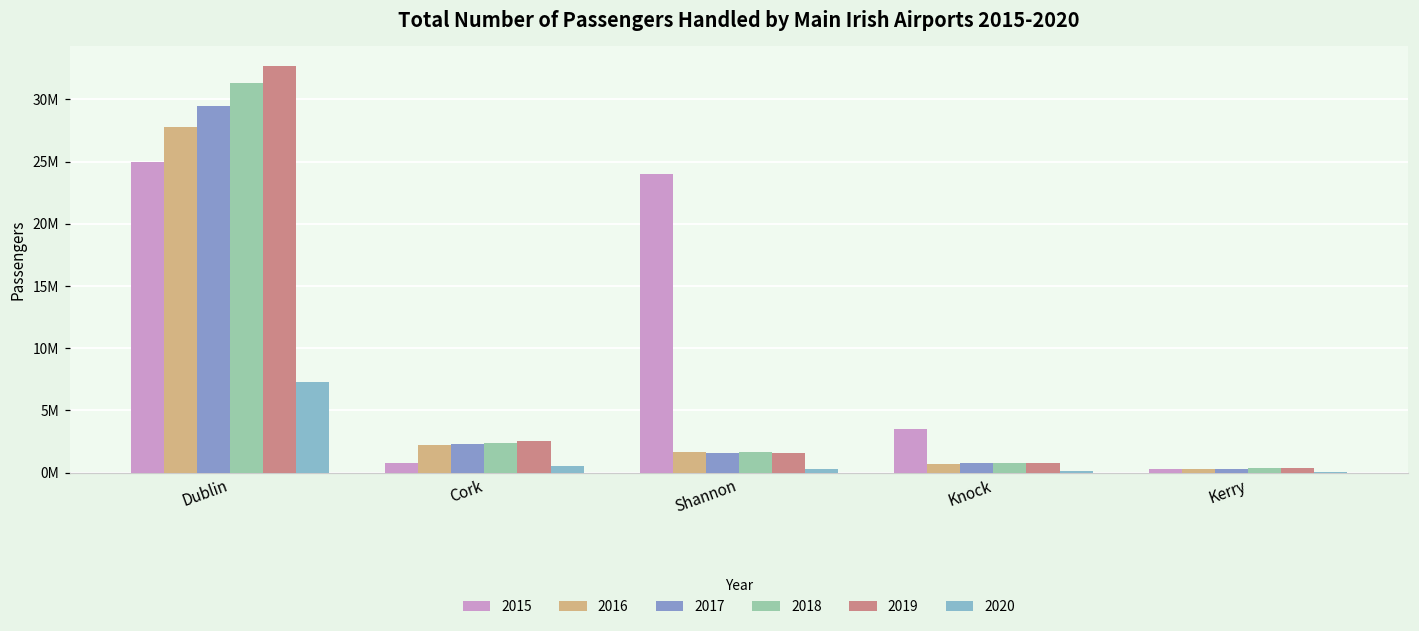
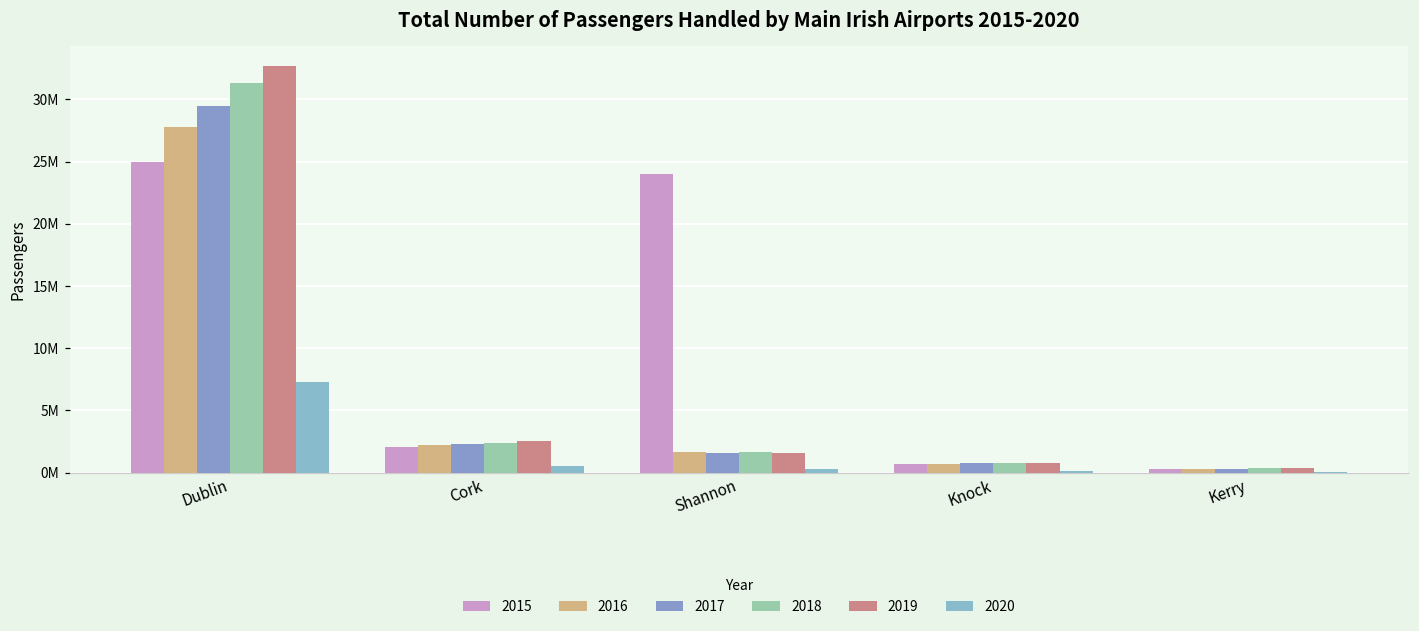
2015, Cork: 800000 -> 2100000
2015, Knock: 3500000 -> 700000
